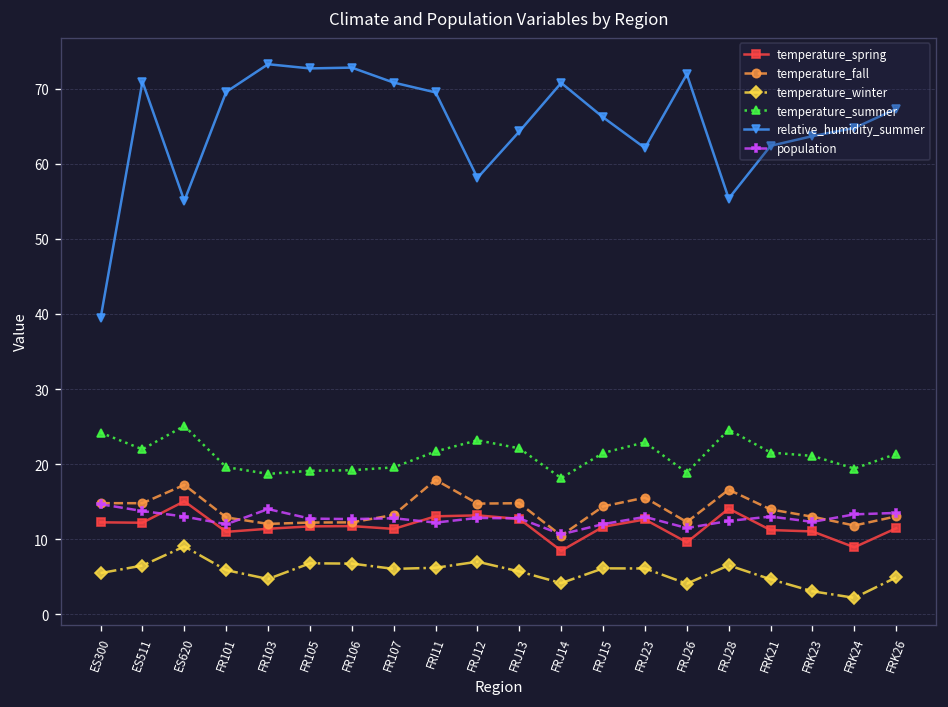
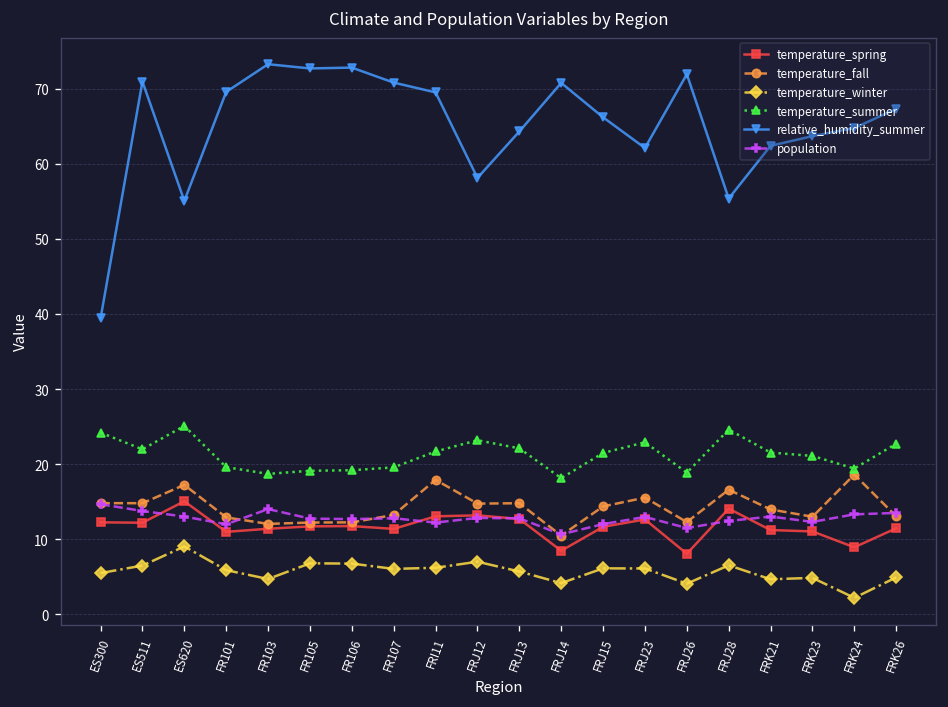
temperature_spring, FRJ26: 10 -> 8
temperature_winter, FRK23: 3 -> 5
temperature_fall, FRK24: 12 -> 19
temperature_summer, FRK26: 21 -> 23
